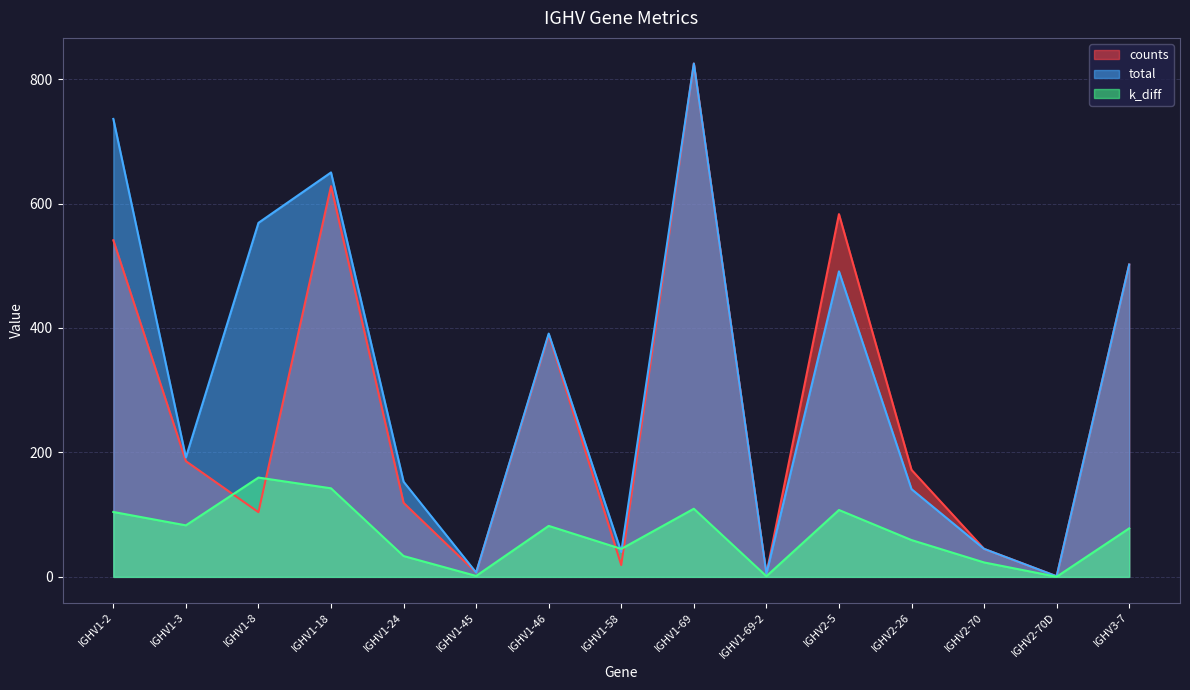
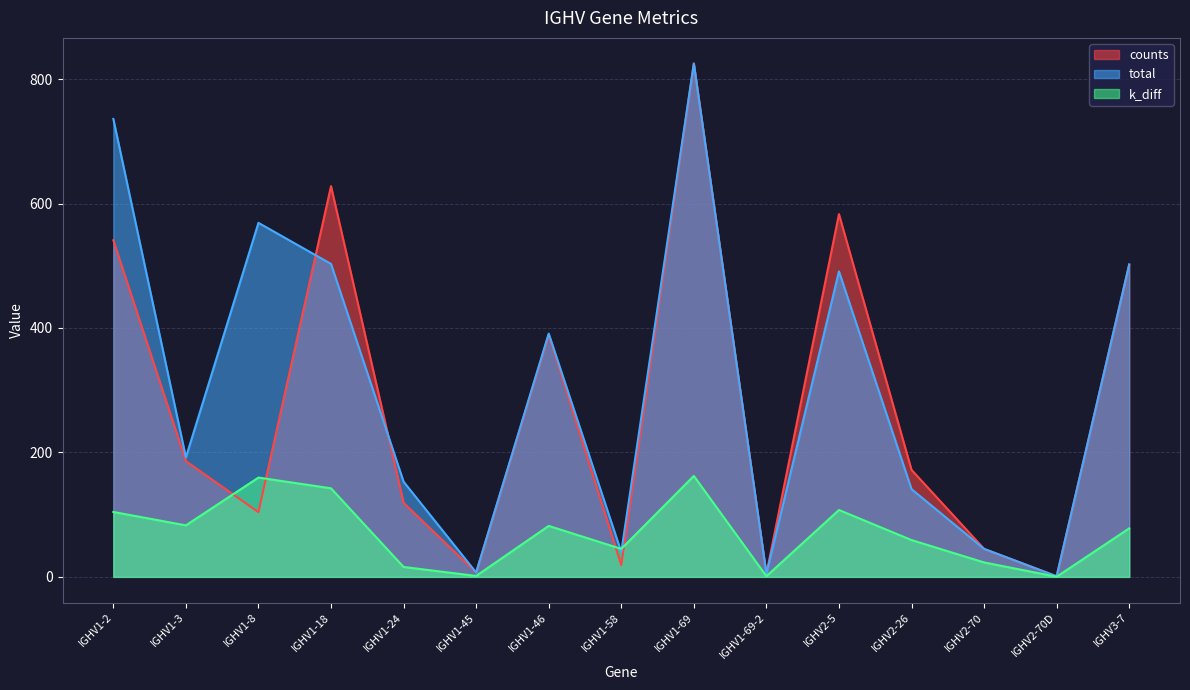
total, IGHV1-18: 650 -> 500
k_diff, IGHV1-24: 30 -> 20
k_diff, IGHV1-69: 110 -> 160
